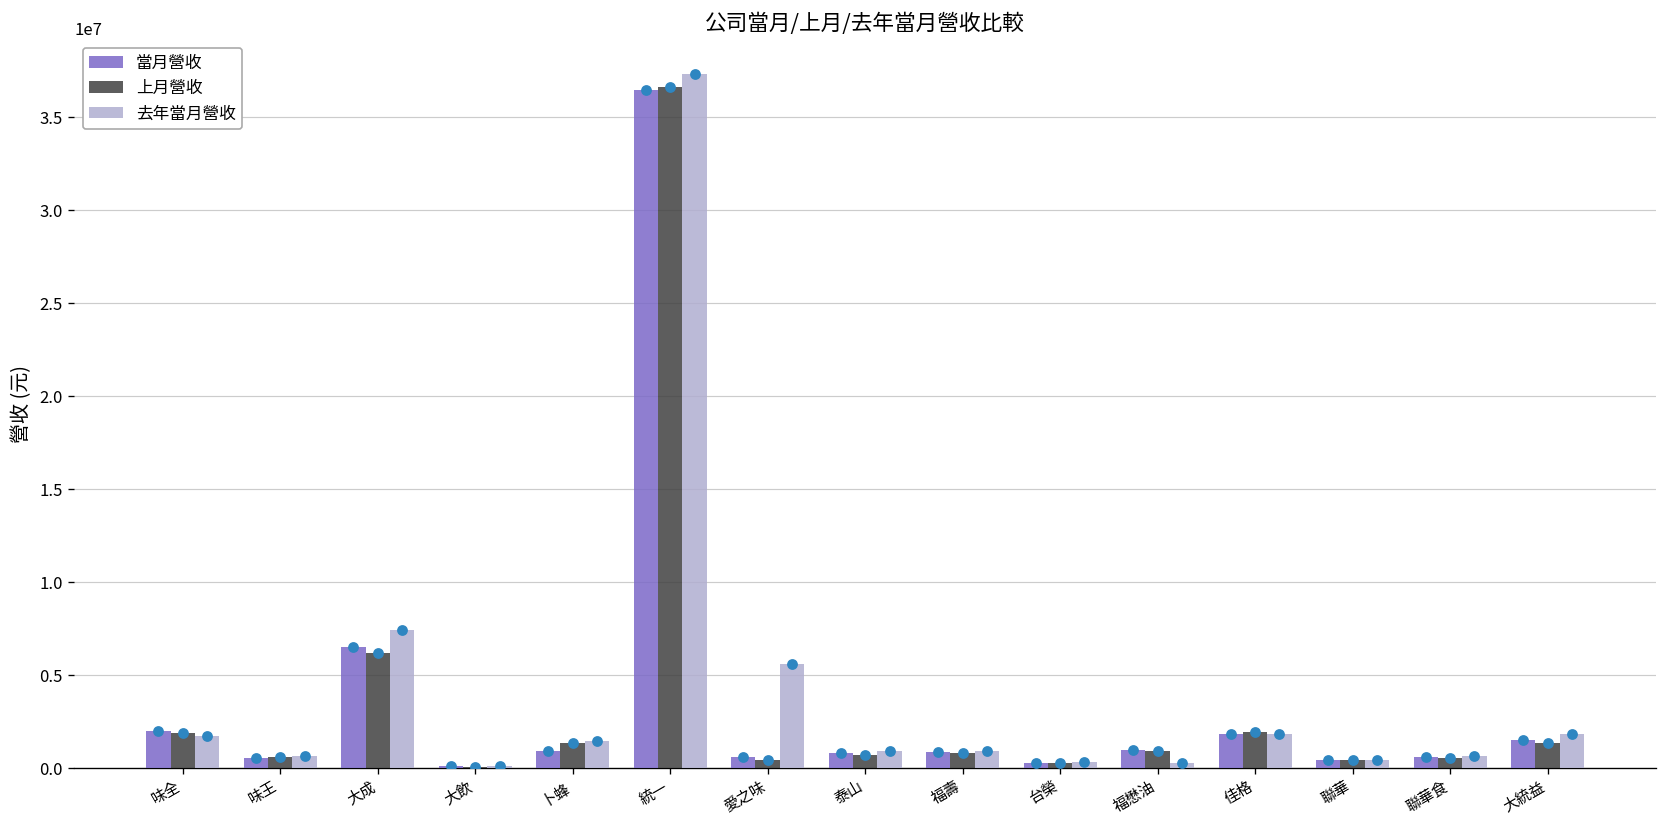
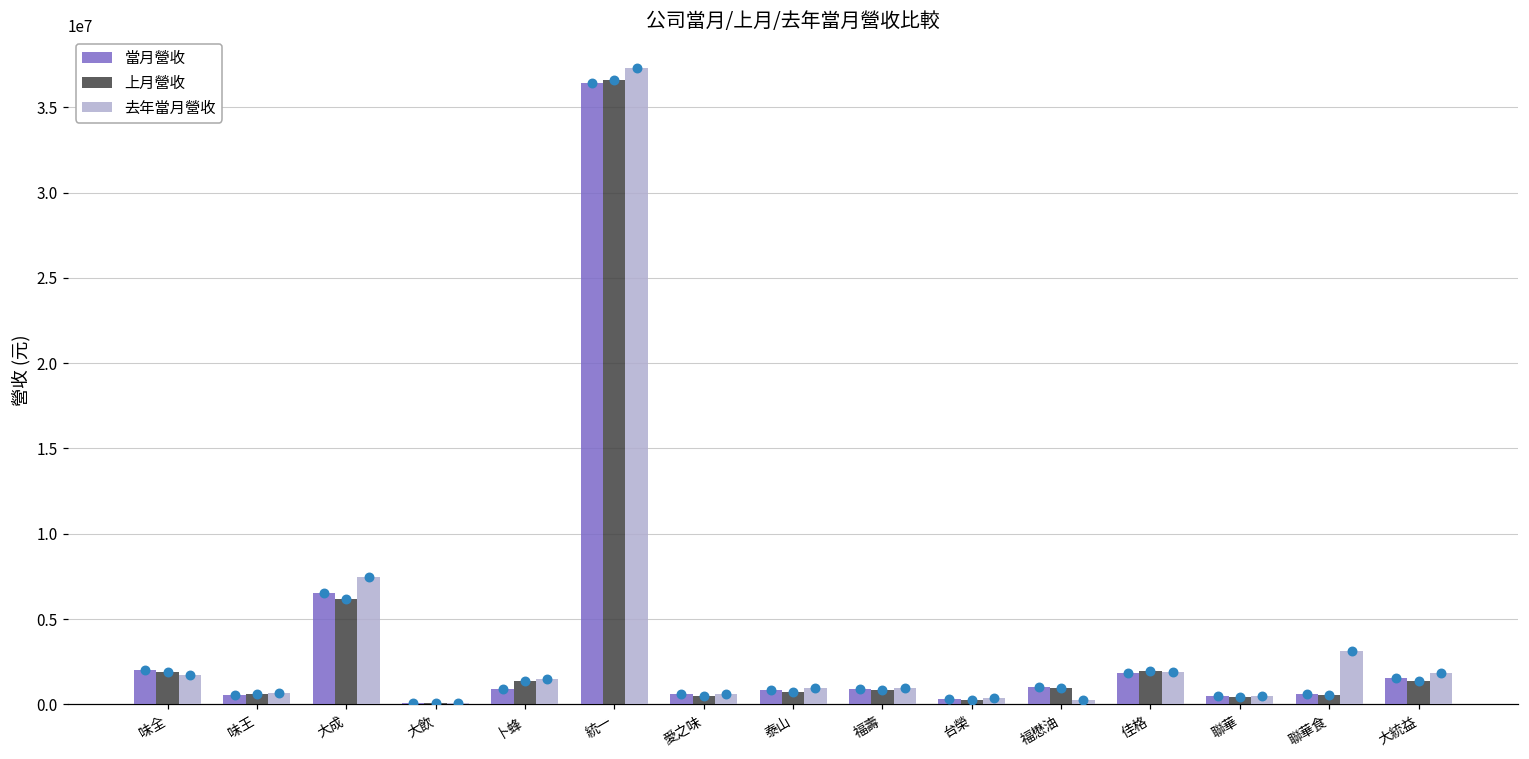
去年當月營收, 愛之味: 5600000 -> 600000
去年當月營收, 聯華食: 700000 -> 3100000
